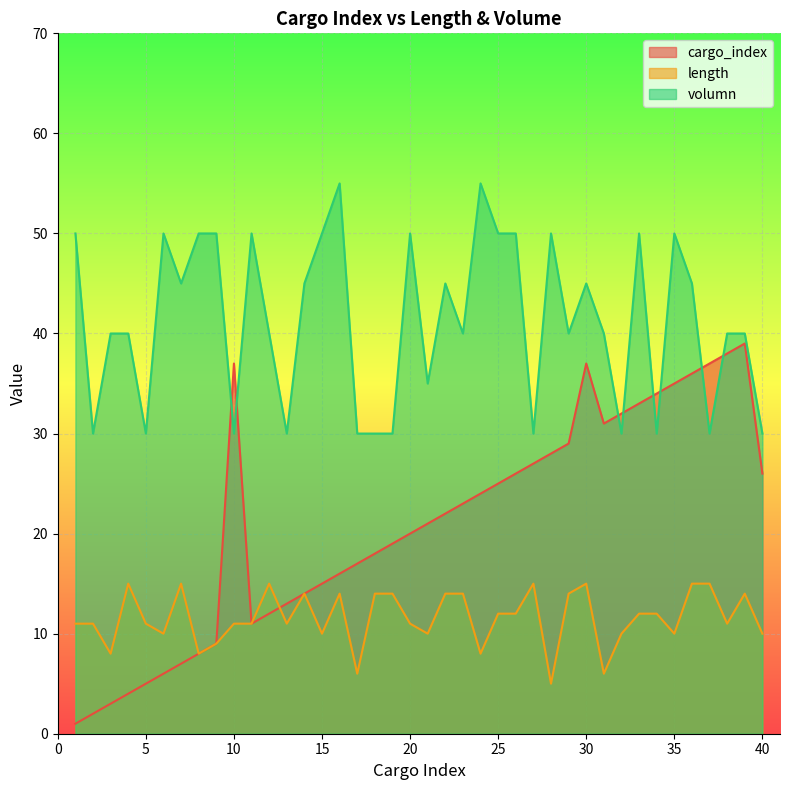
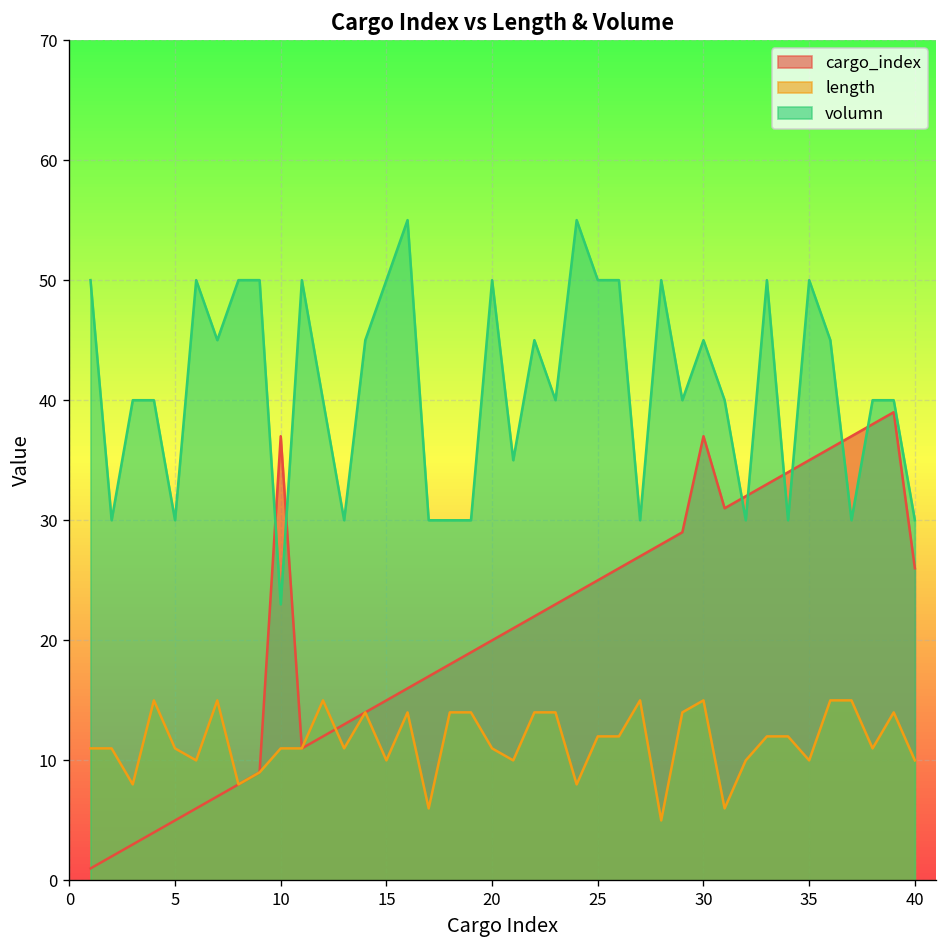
volumn, 10: 30 -> 23
